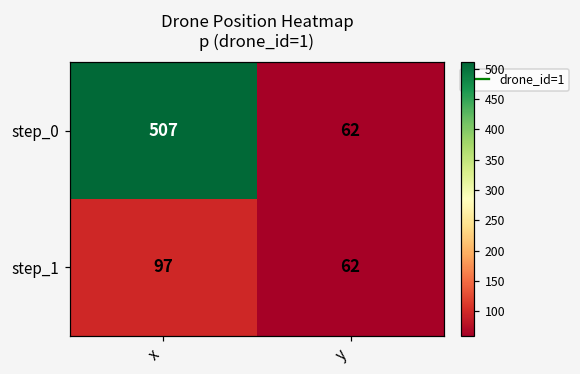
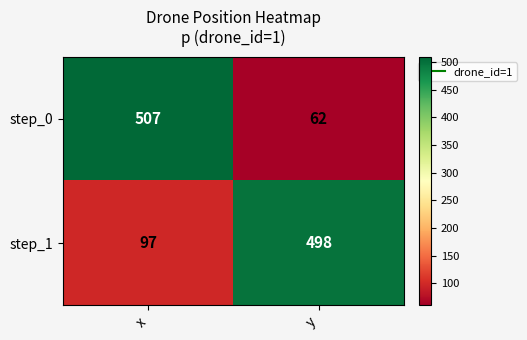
step_1, y: 62 -> 498
